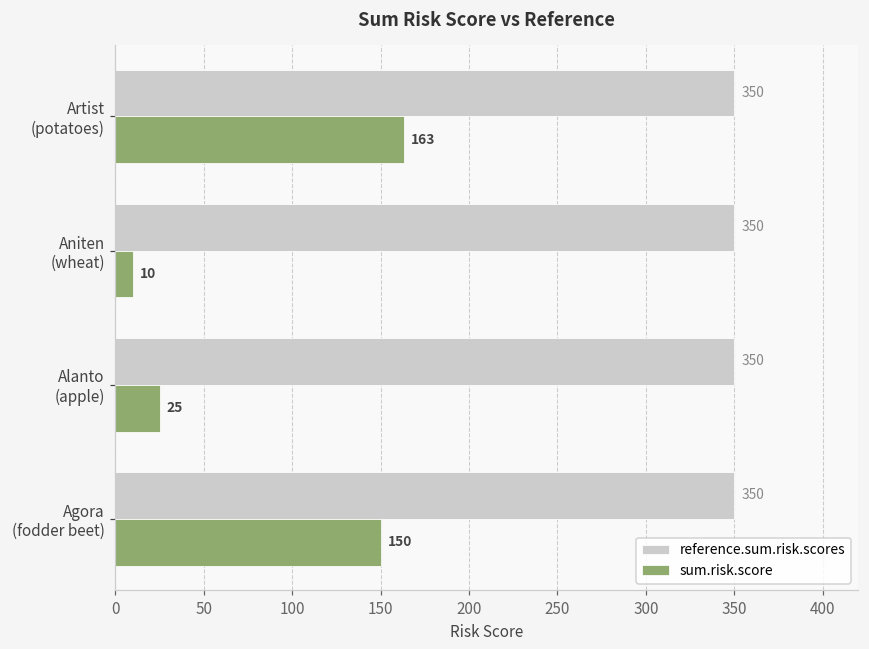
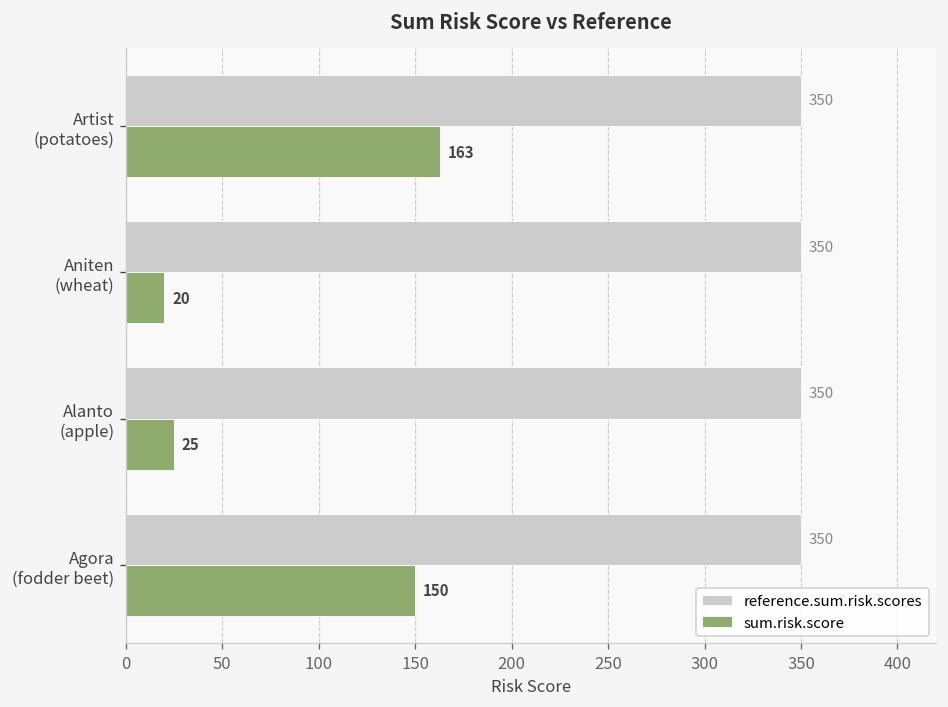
sum.risk.score, Aniten (wheat): 10 -> 20
